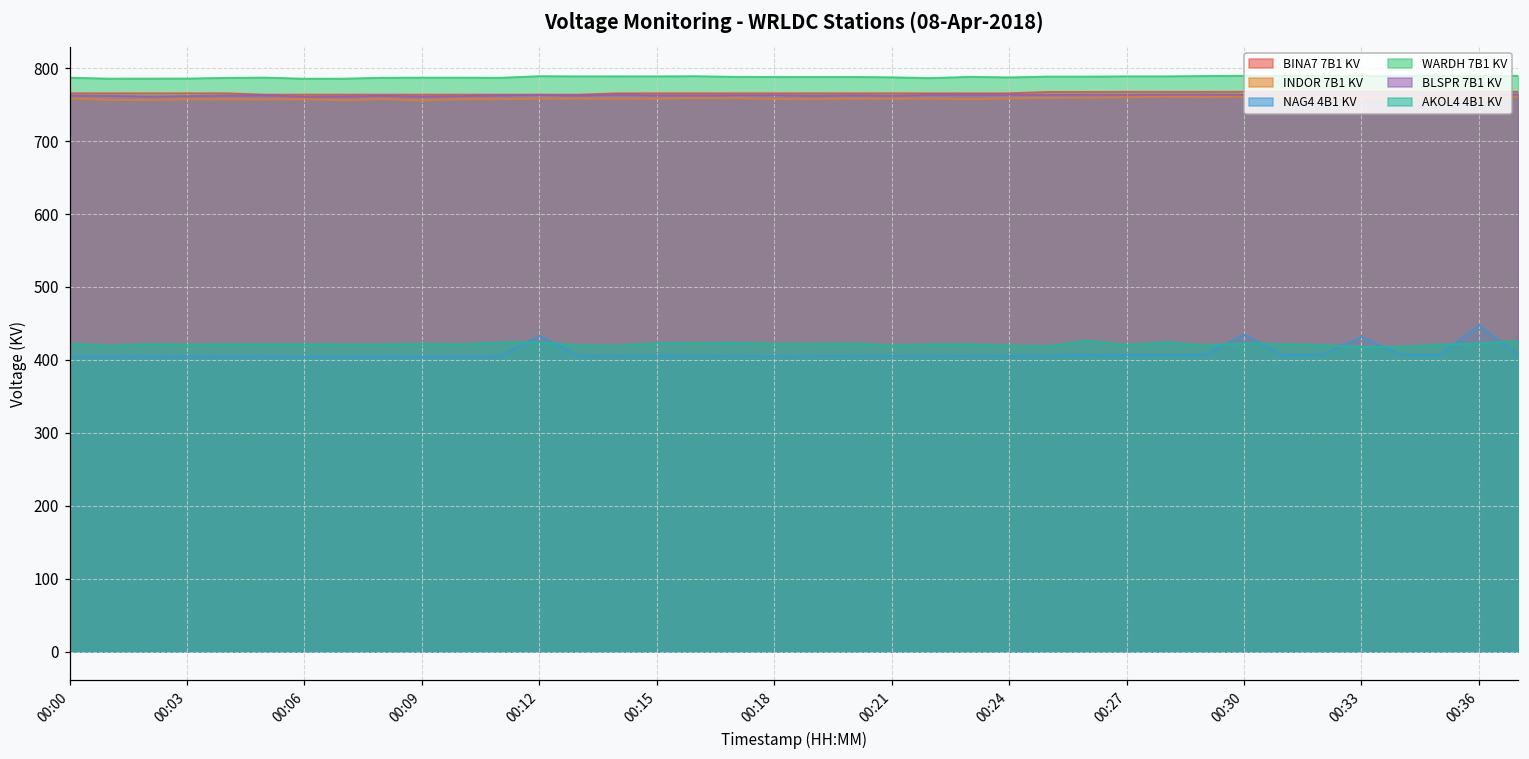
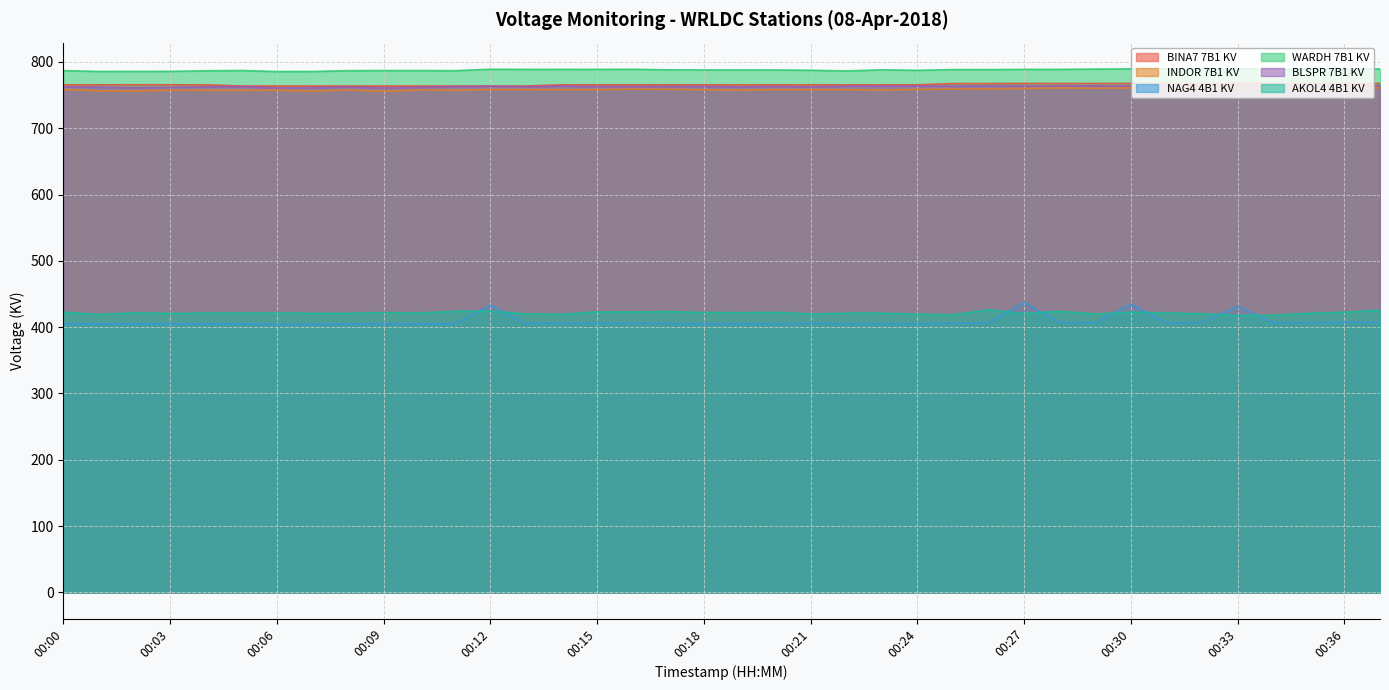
NAG4 4B1 KV, 00:27: 410 -> 440
NAG4 4B1 KV, 00:36: 450 -> 410
